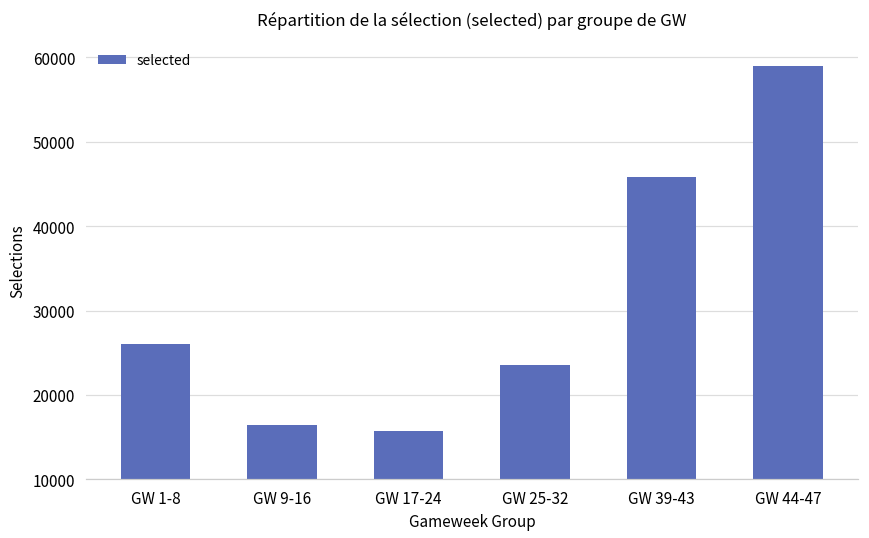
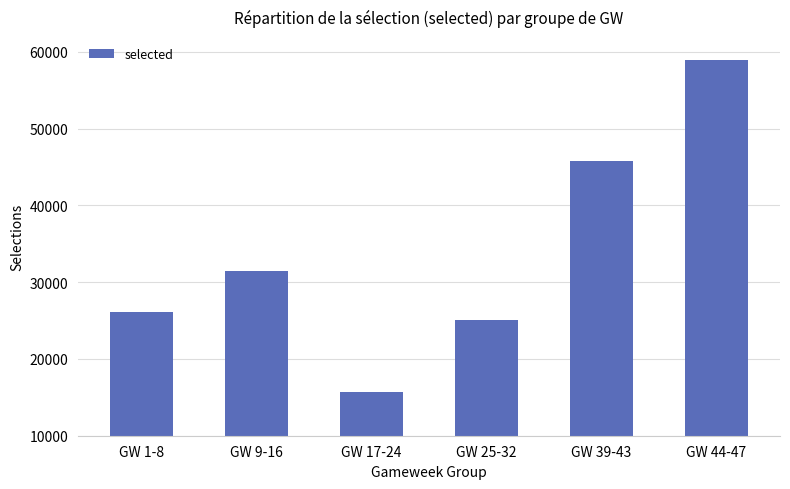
GW 9-16: 16000 -> 31000
GW 25-32: 24000 -> 25000
